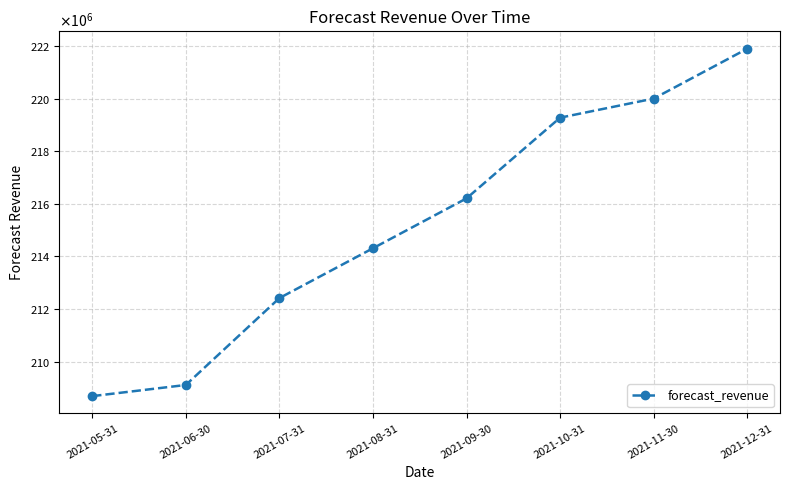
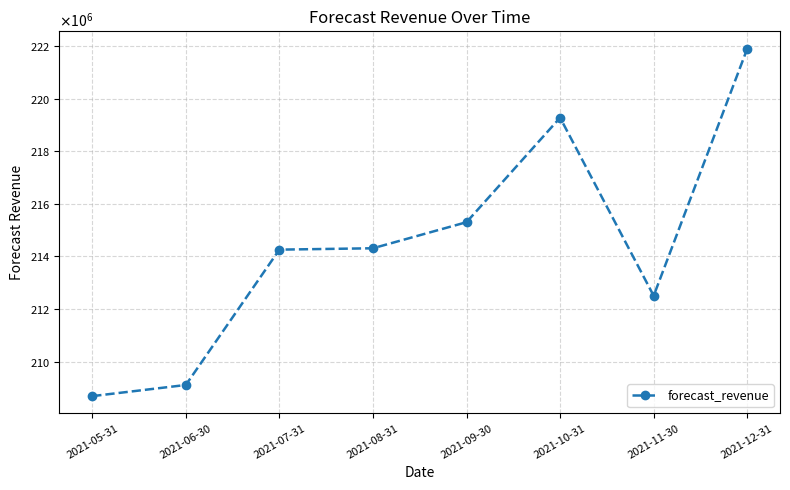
2021-07-31: 212400000 -> 214300000
2021-09-30: 216200000 -> 215300000
2021-11-30: 220000000 -> 212500000
